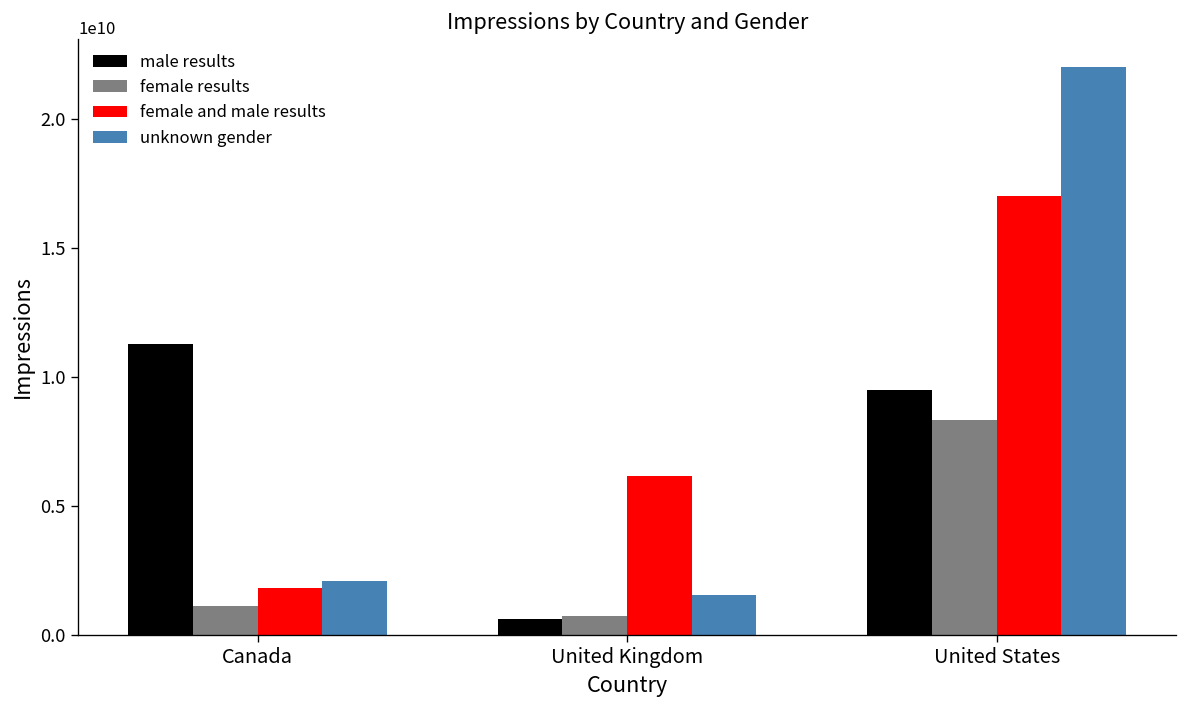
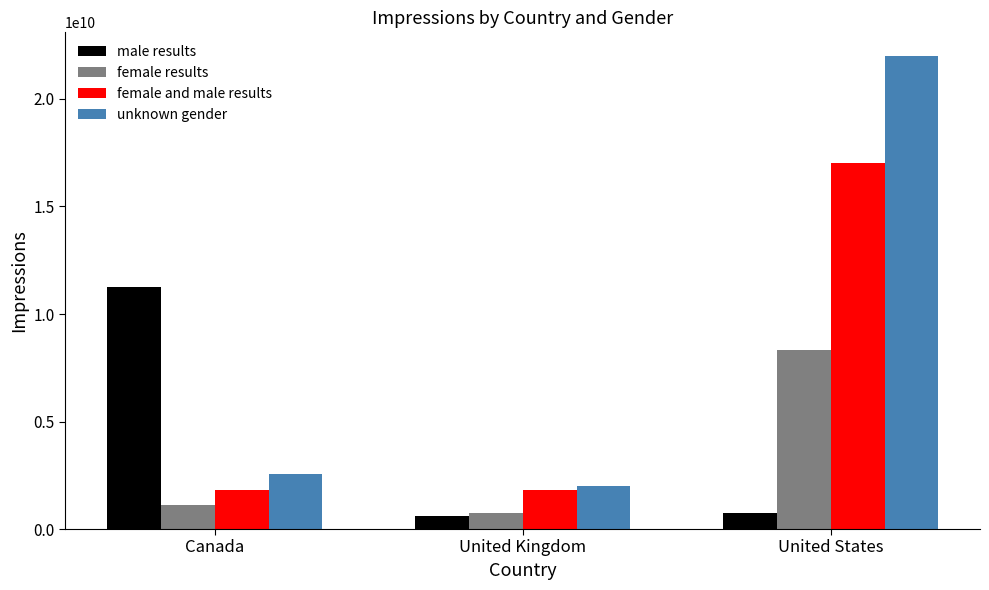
unknown gender, Canada: 2100000000 -> 2600000000
female and male results, United Kingdom: 6200000000 -> 1800000000
unknown gender, United Kingdom: 1500000000 -> 2000000000
male results, United States: 9500000000 -> 800000000
